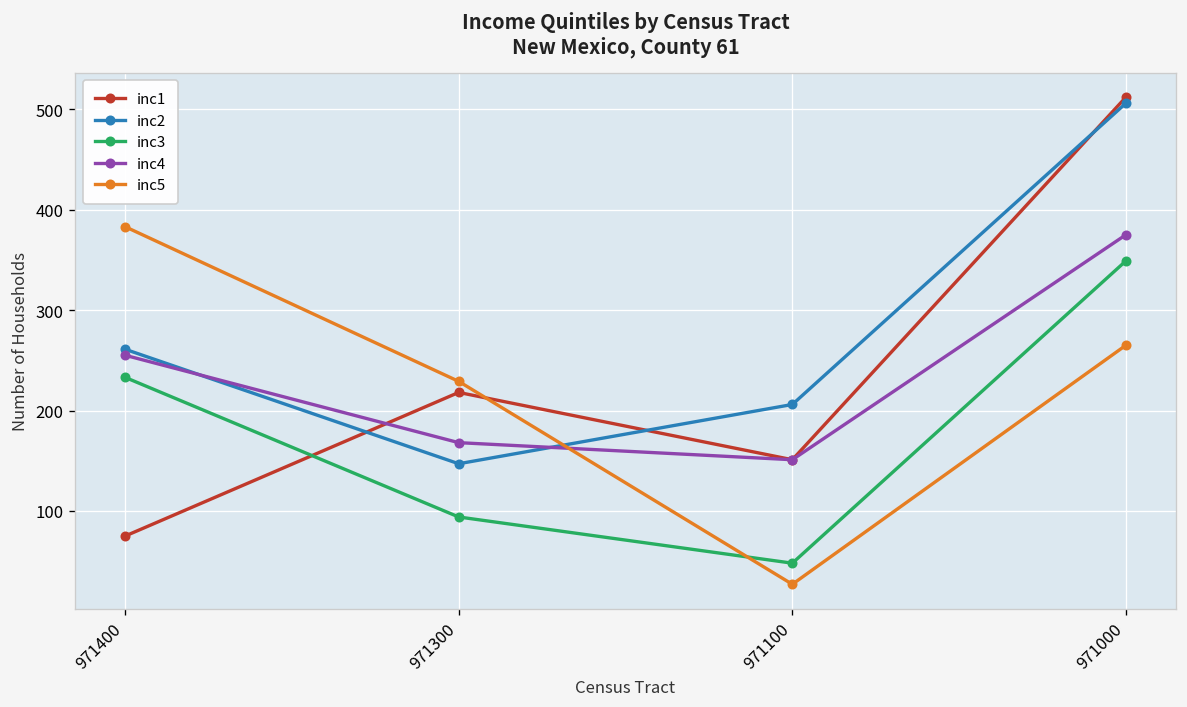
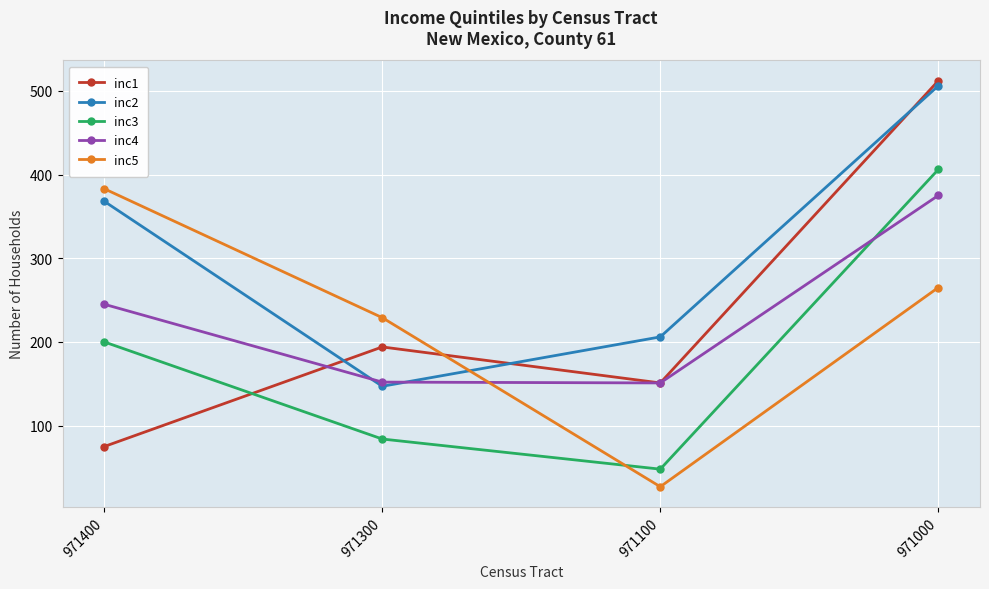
inc2, 971400: 260 -> 370
inc3, 971400: 230 -> 200
inc4, 971400: 260 -> 250
inc1, 971300: 220 -> 190
inc3, 971300: 90 -> 80
inc4, 971300: 170 -> 150
inc3, 971000: 350 -> 410
